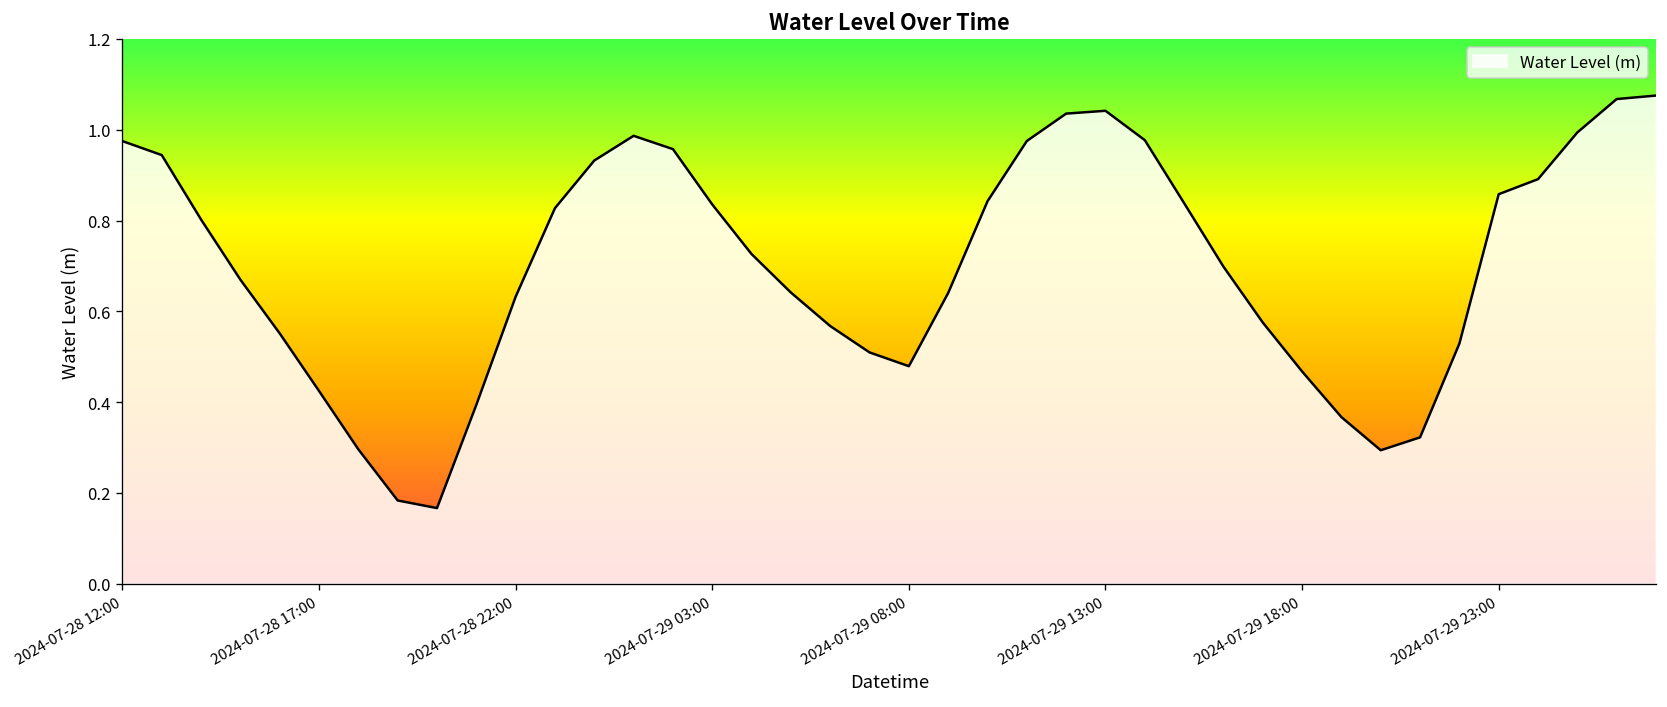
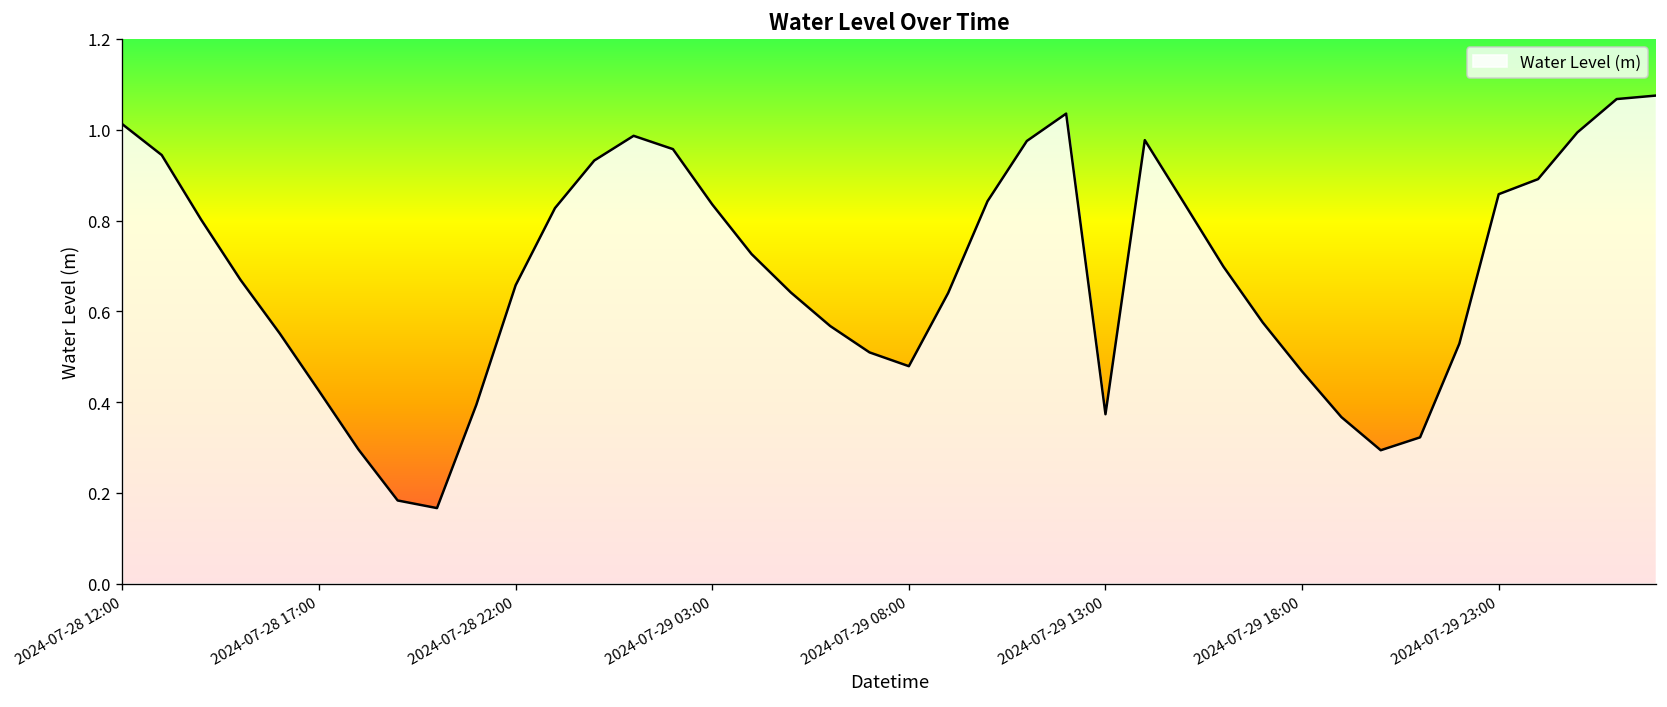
2024-07-28 12:00: 0.98 -> 1.01
2024-07-28 22:00: 0.63 -> 0.66
2024-07-29 13:00: 1.04 -> 0.37
